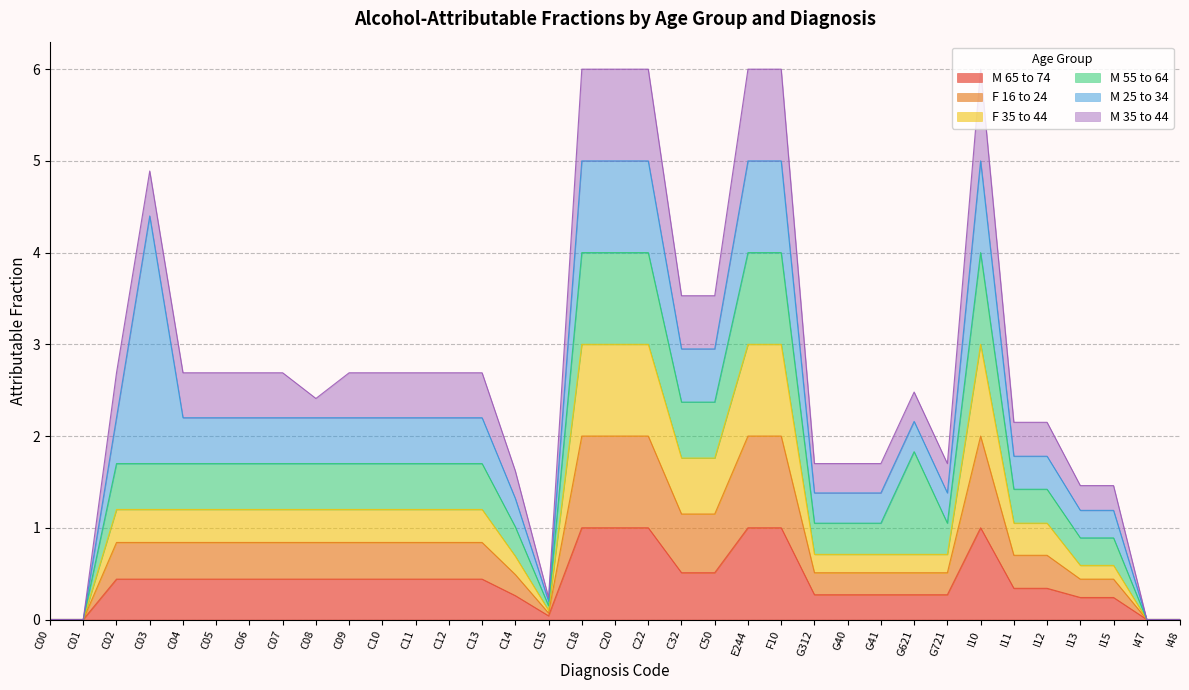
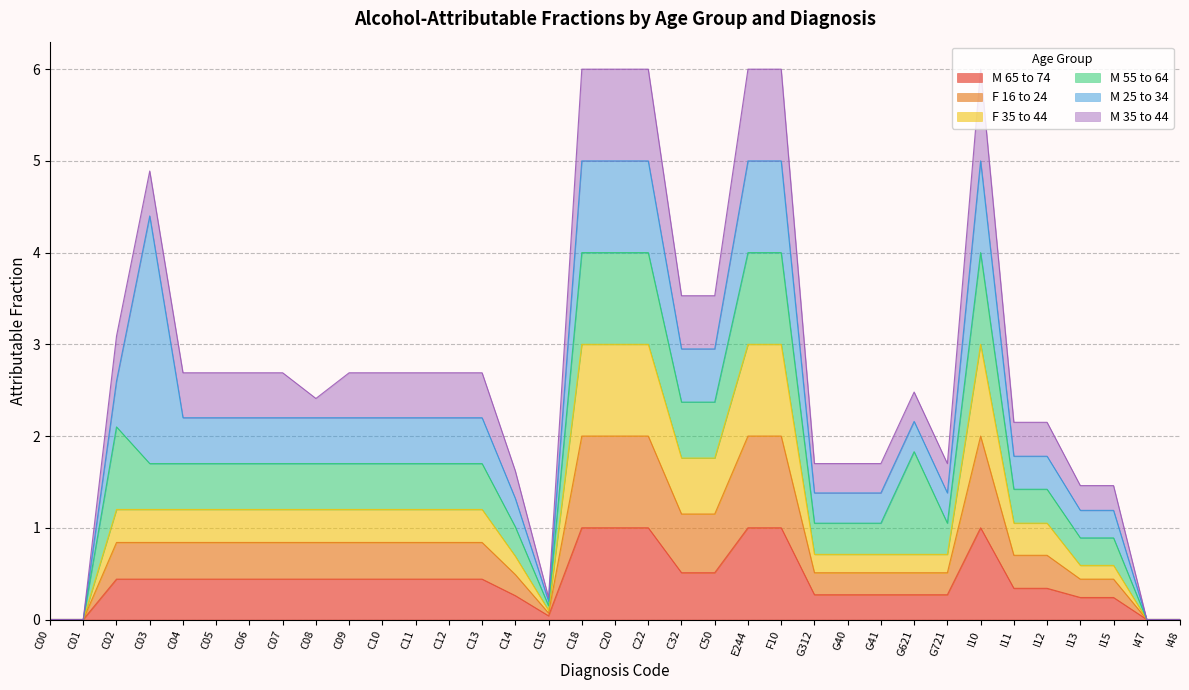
M 55 to 64, C02: 0.5 -> 0.9
